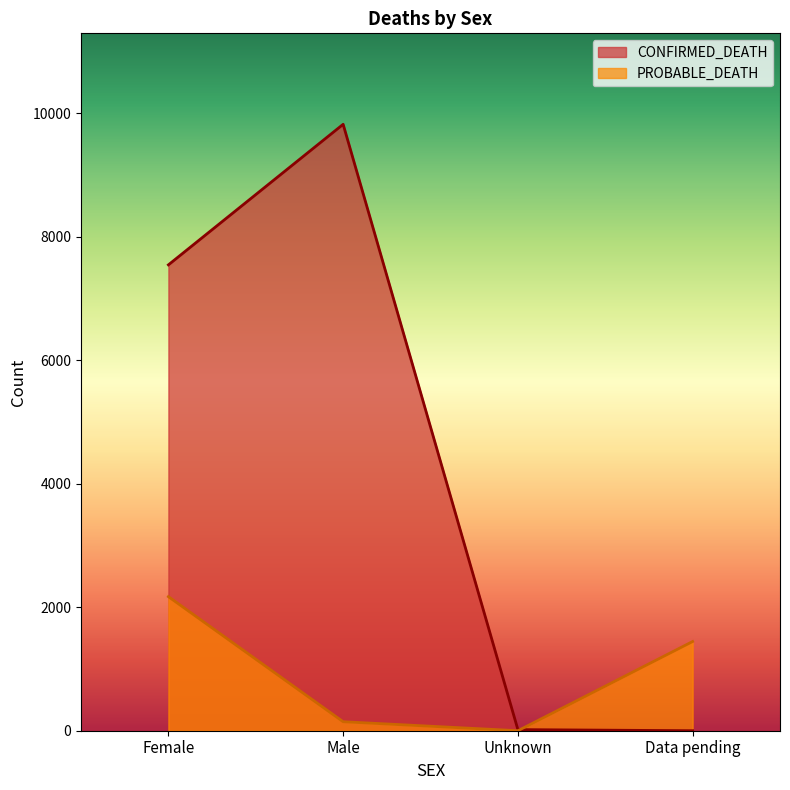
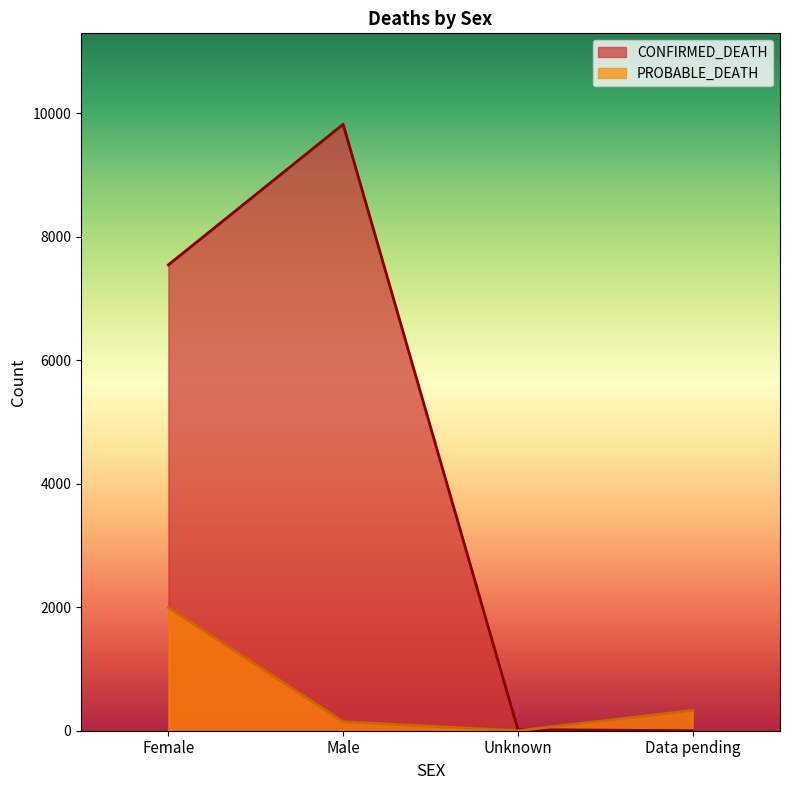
PROBABLE_DEATH, Female: 2200 -> 2000
PROBABLE_DEATH, Data pending: 1400 -> 300
